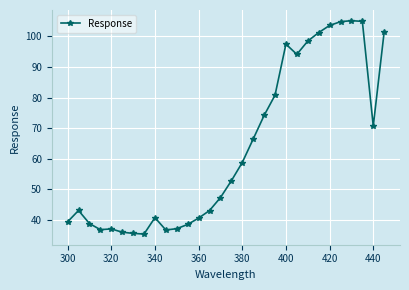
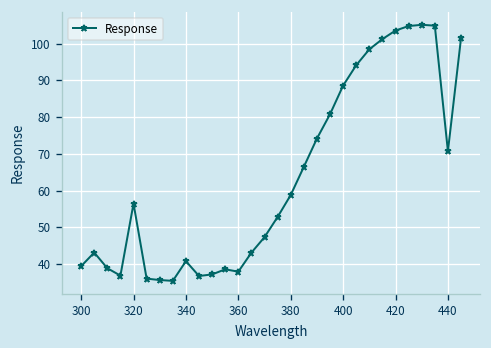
320: 37 -> 56
360: 41 -> 38
400: 97 -> 89
